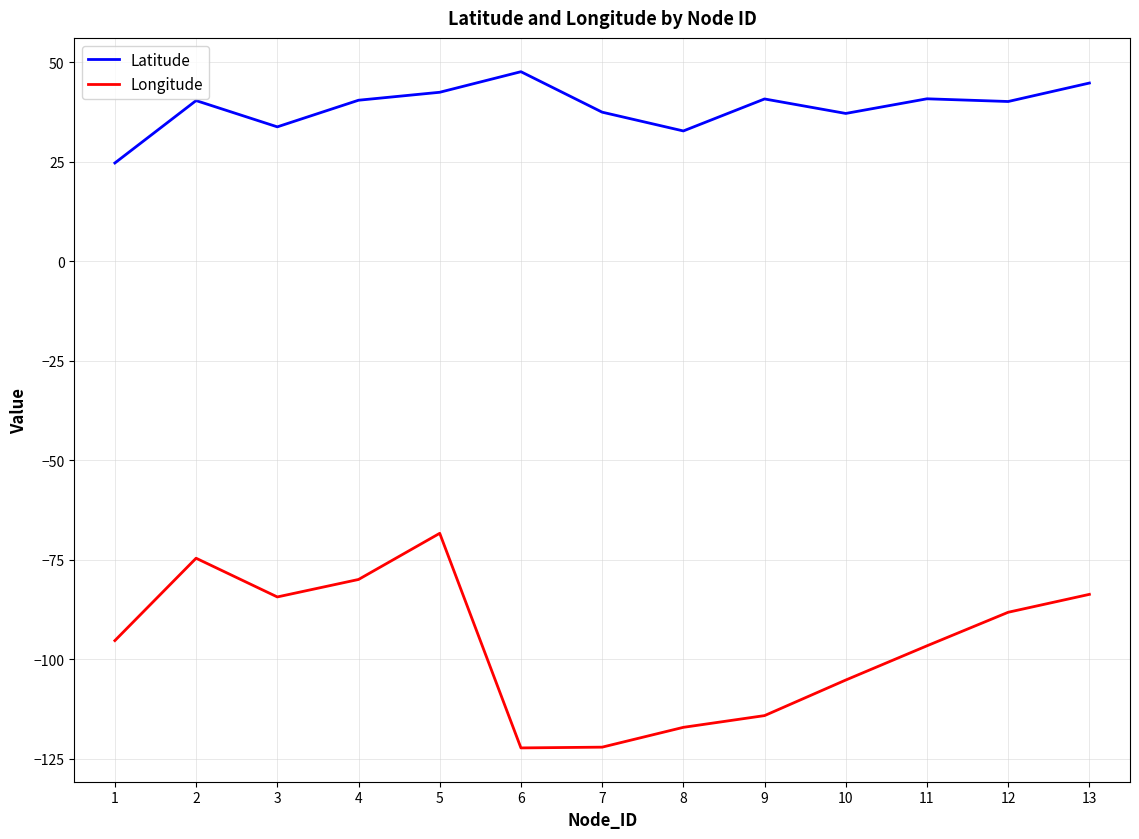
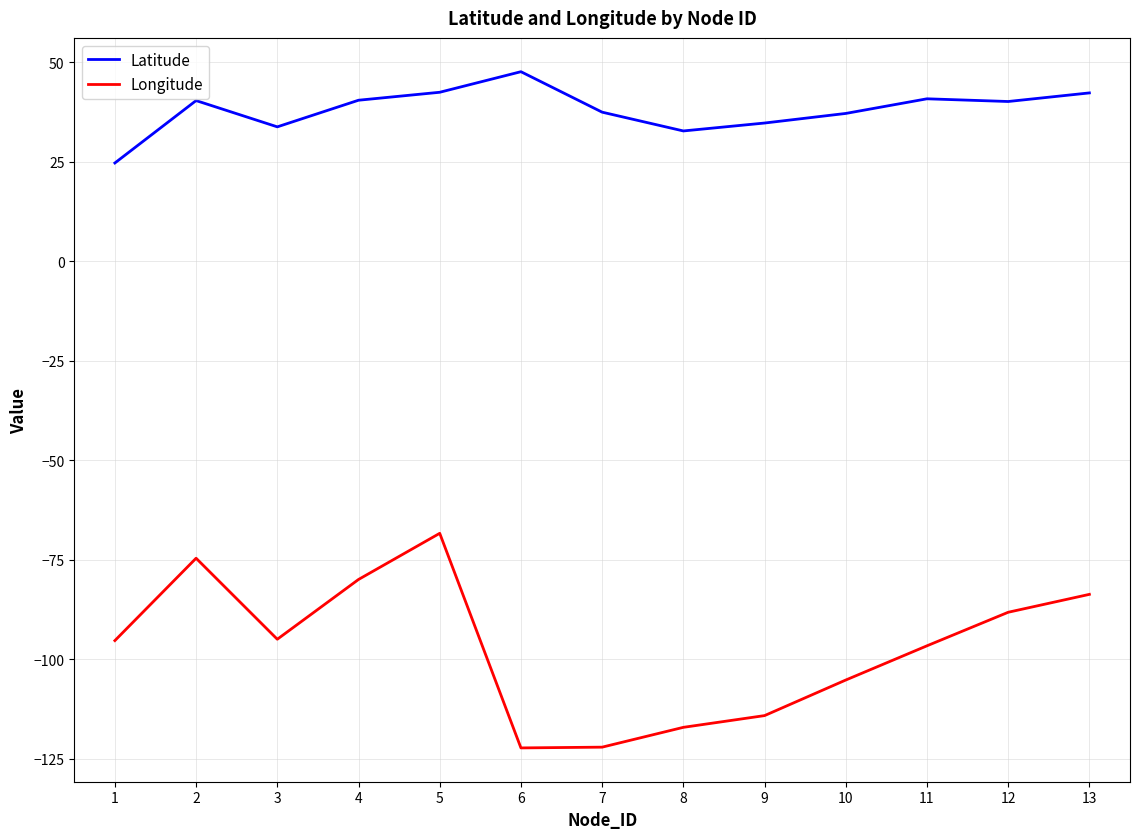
Longitude, 3: -84 -> -95
Latitude, 9: 41 -> 35
Latitude, 13: 45 -> 42
